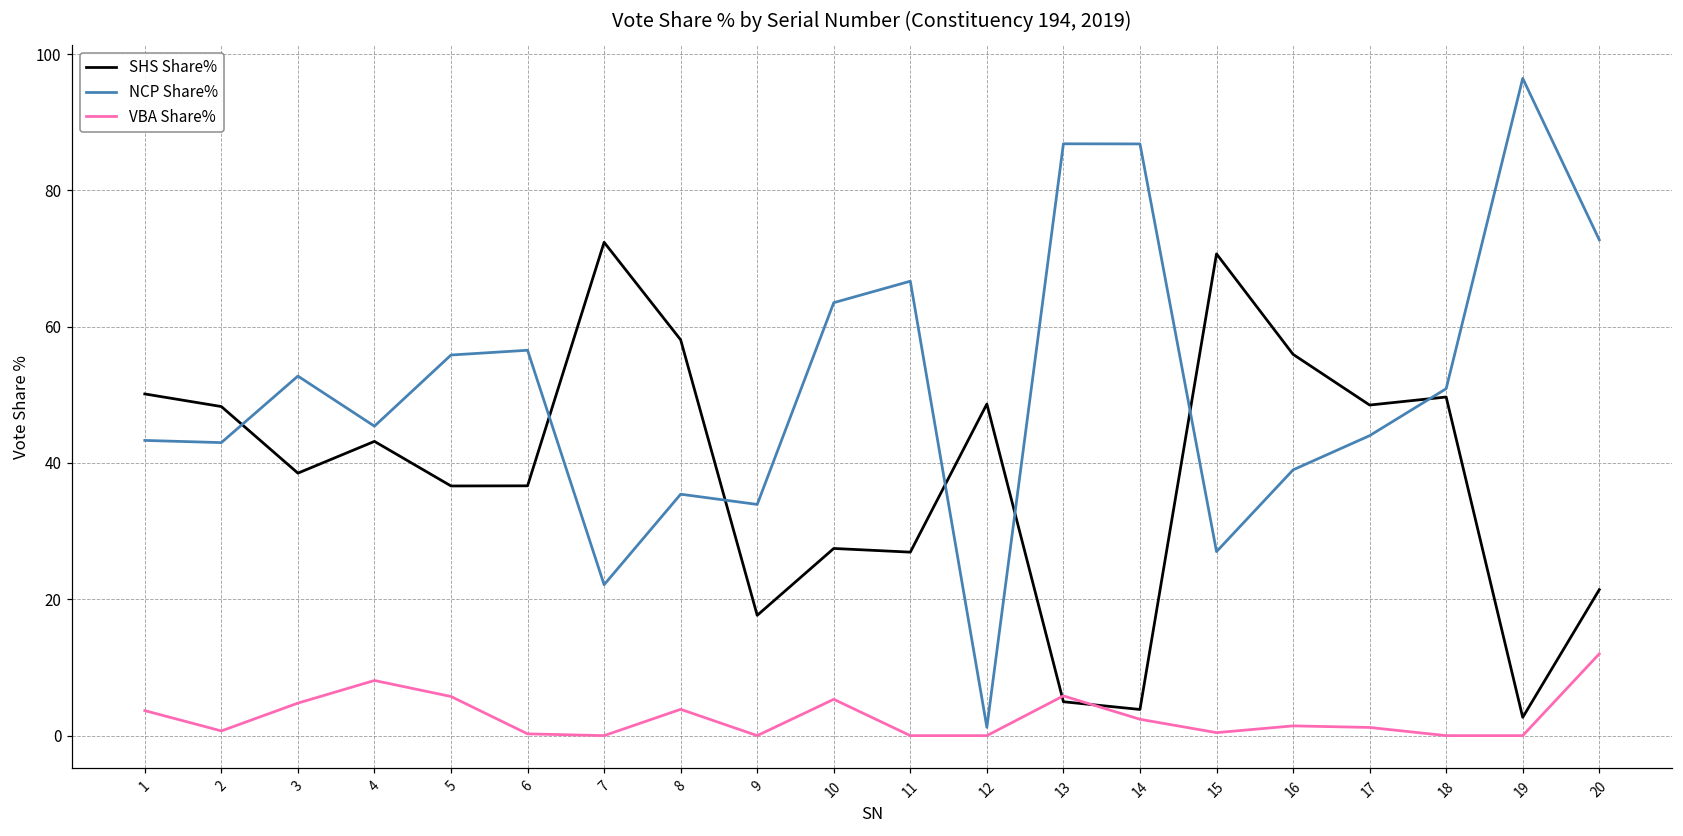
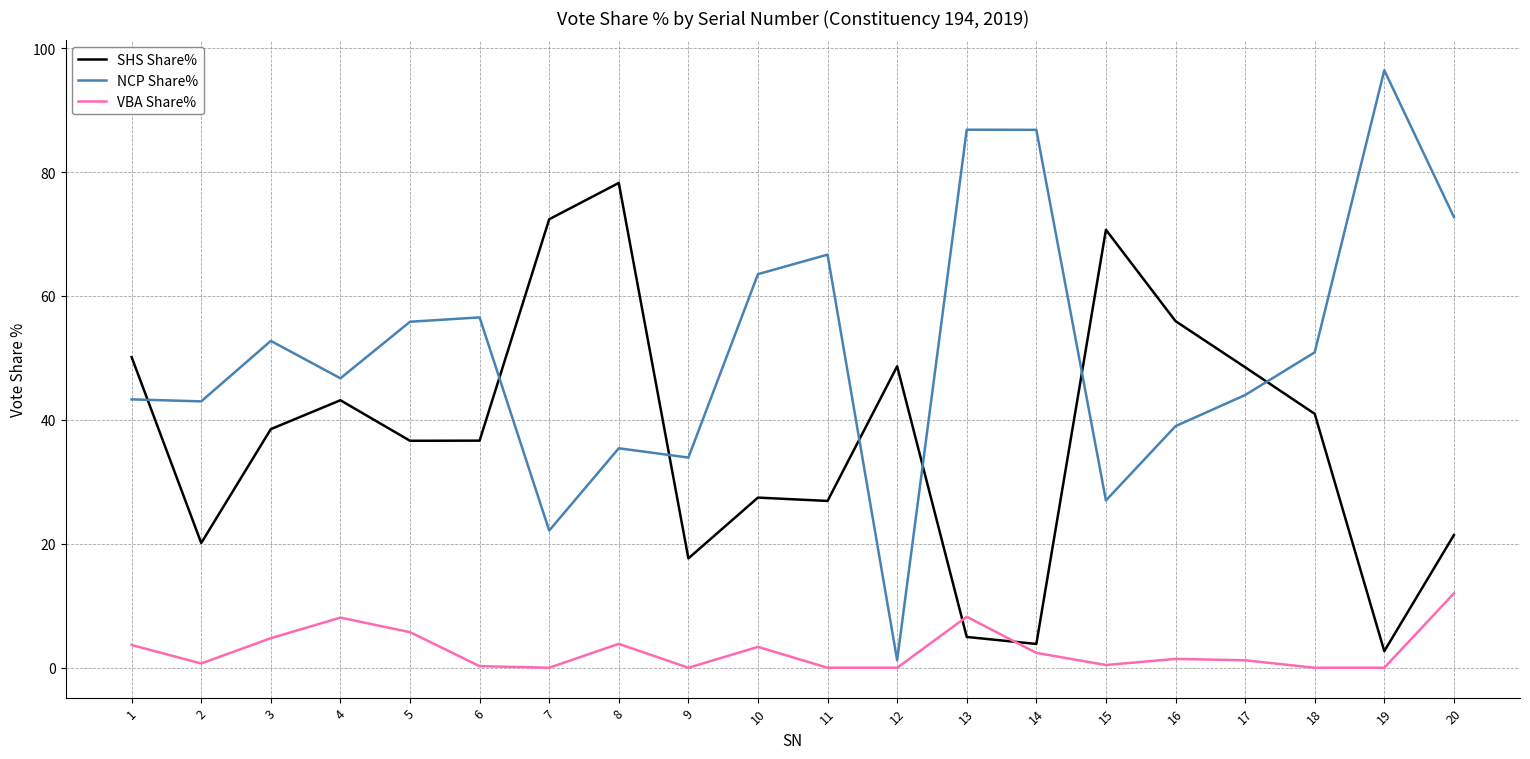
SHS Share%, 2: 48 -> 20
NCP Share%, 4: 45 -> 47
SHS Share%, 8: 58 -> 78
VBA Share%, 10: 5 -> 3
VBA Share%, 13: 6 -> 8
SHS Share%, 18: 50 -> 41
